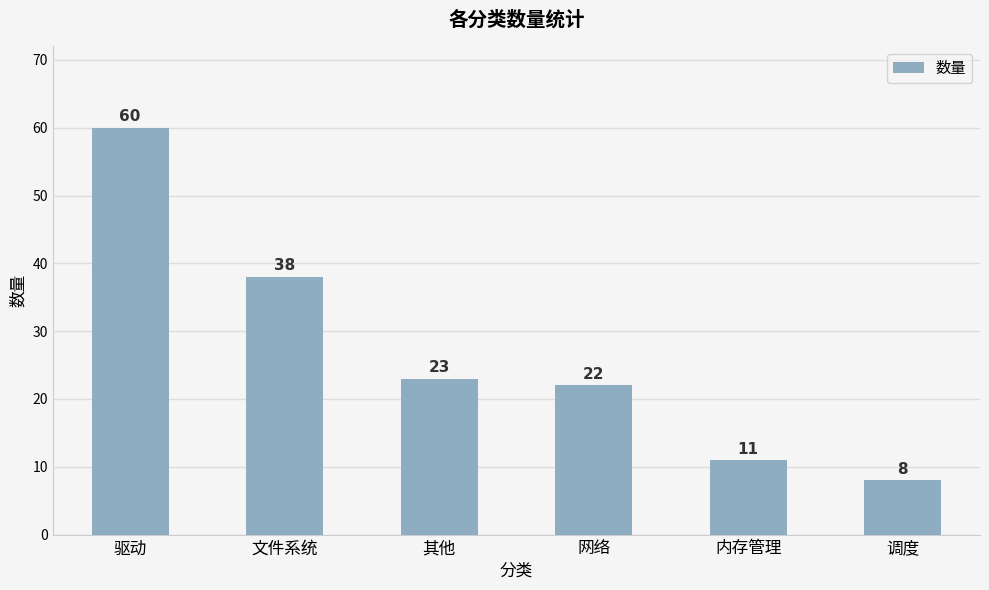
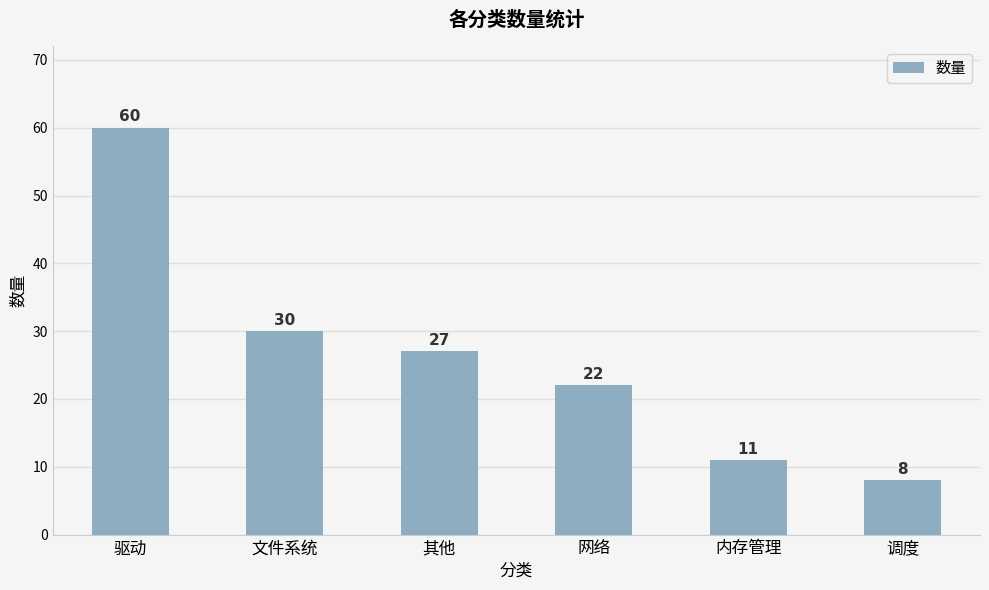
文件系统: 38 -> 30
其他: 23 -> 27
